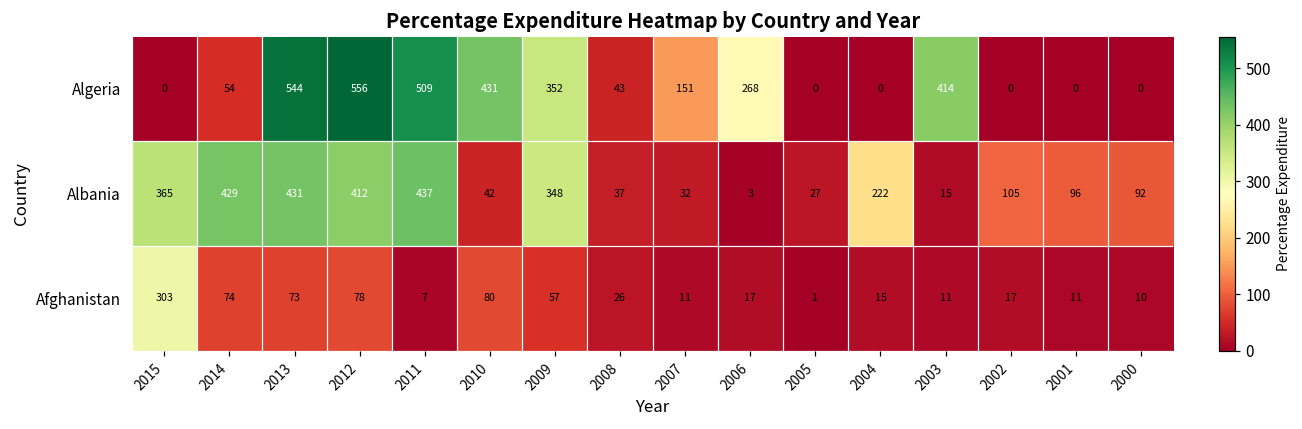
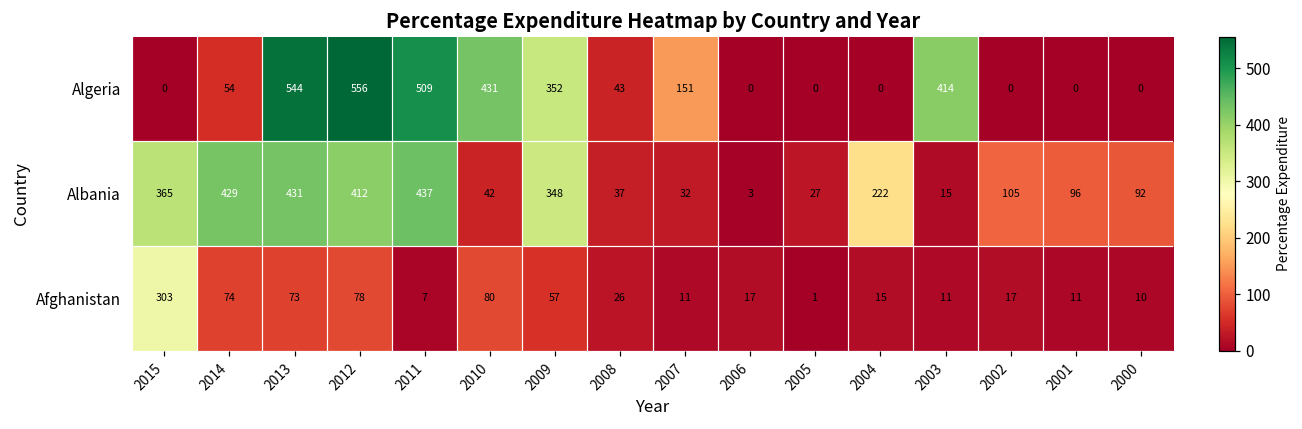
Algeria, 2006: 268 -> 0
